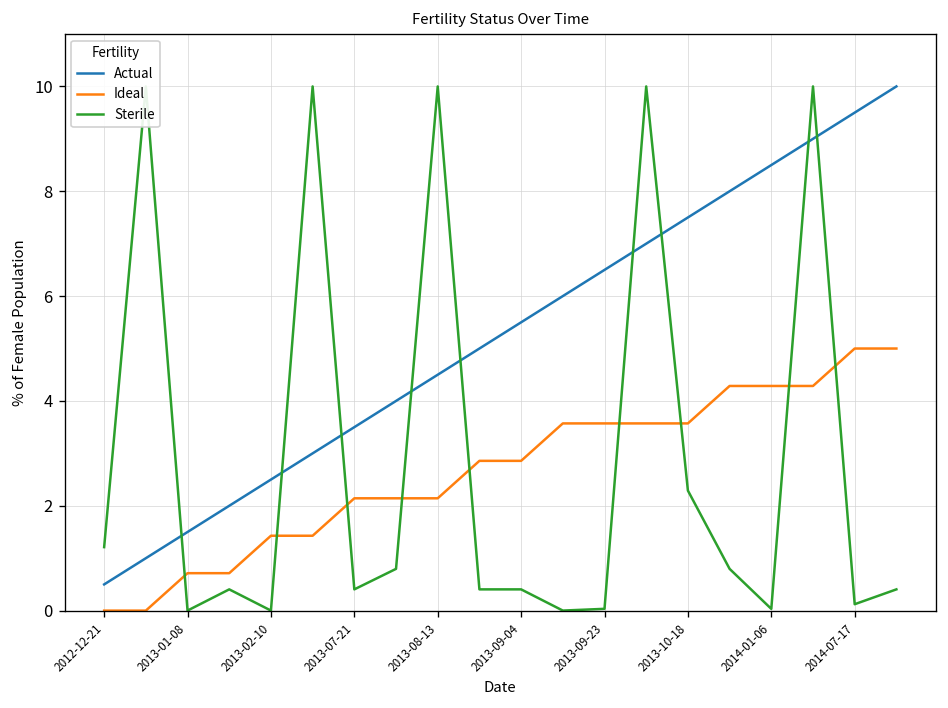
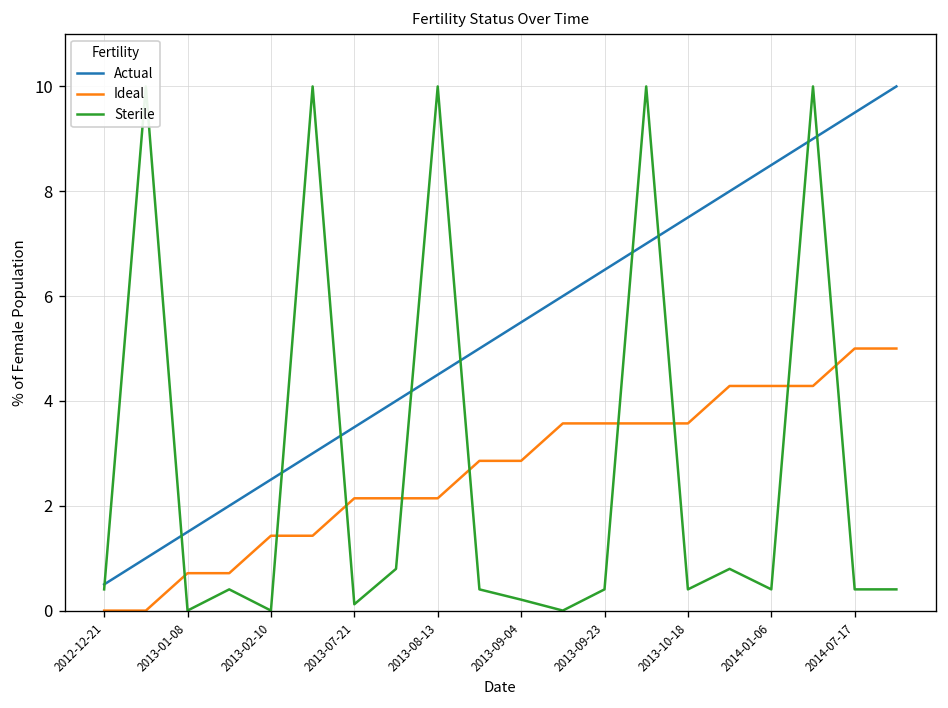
Sterile, 2012-12-21: 1.2 -> 0.4
Sterile, 2013-07-21: 0.4 -> 0.1
Sterile, 2013-09-04: 0.4 -> 0.2
Sterile, 2013-09-23: 0.0 -> 0.4
Sterile, 2013-10-18: 2.3 -> 0.4
Sterile, 2014-01-06: 0.0 -> 0.4
Sterile, 2014-07-17: 0.1 -> 0.4
